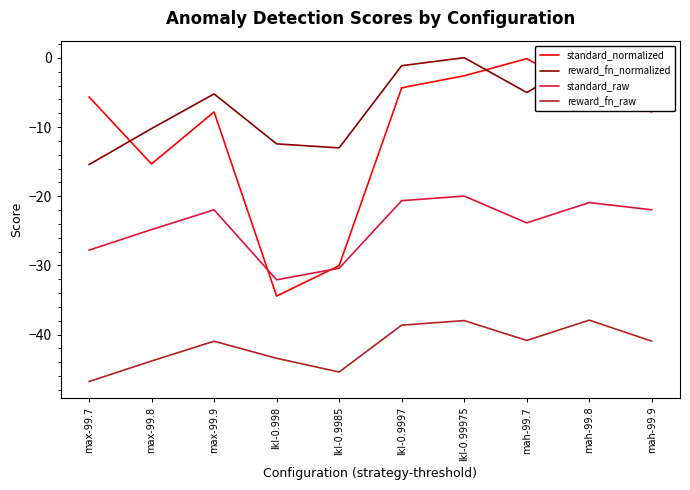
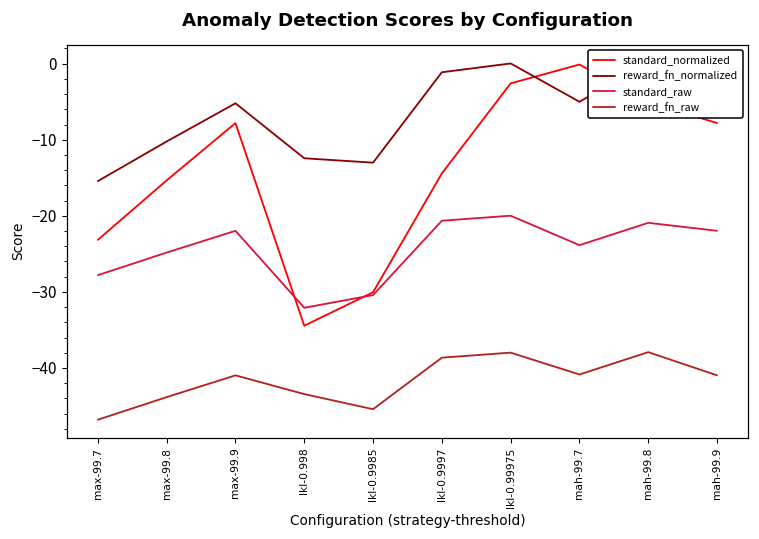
standard_normalized, max-99.7: -6 -> -23
standard_normalized, lkl-0.9997: -4 -> -14
